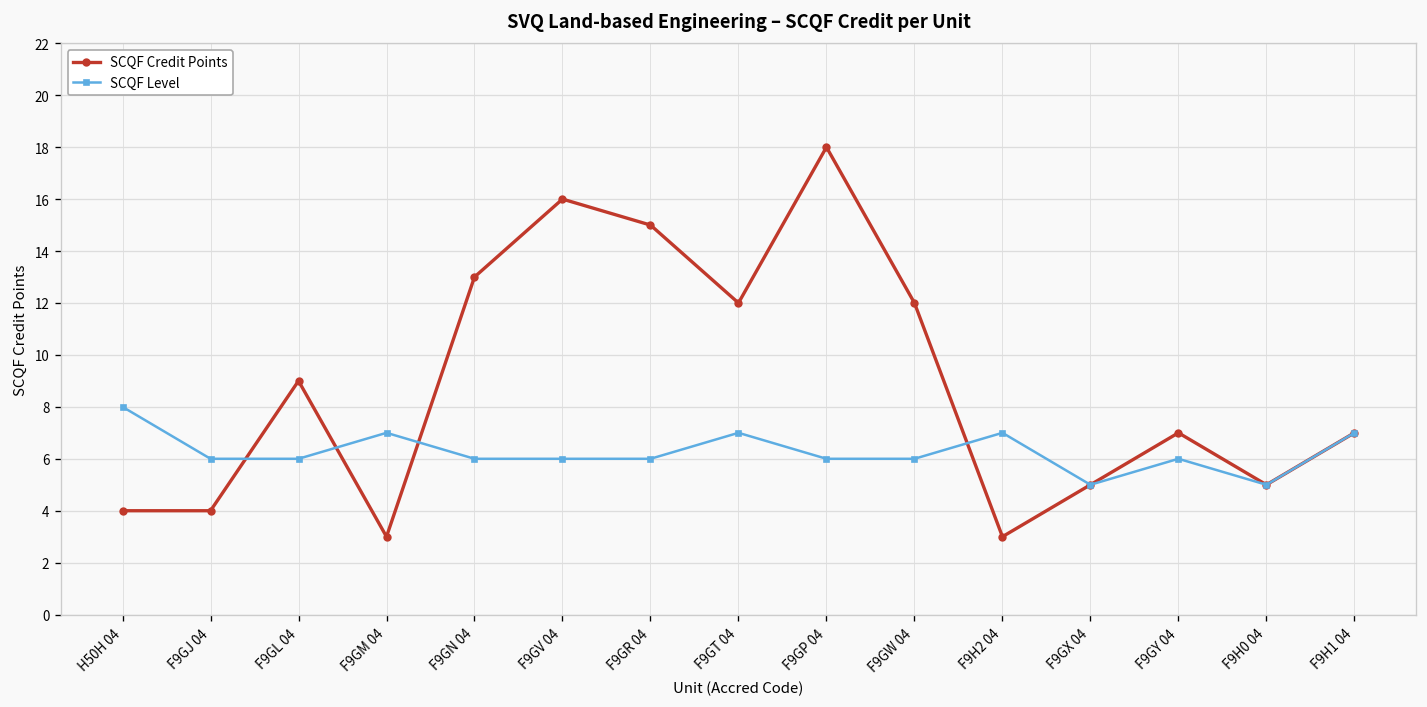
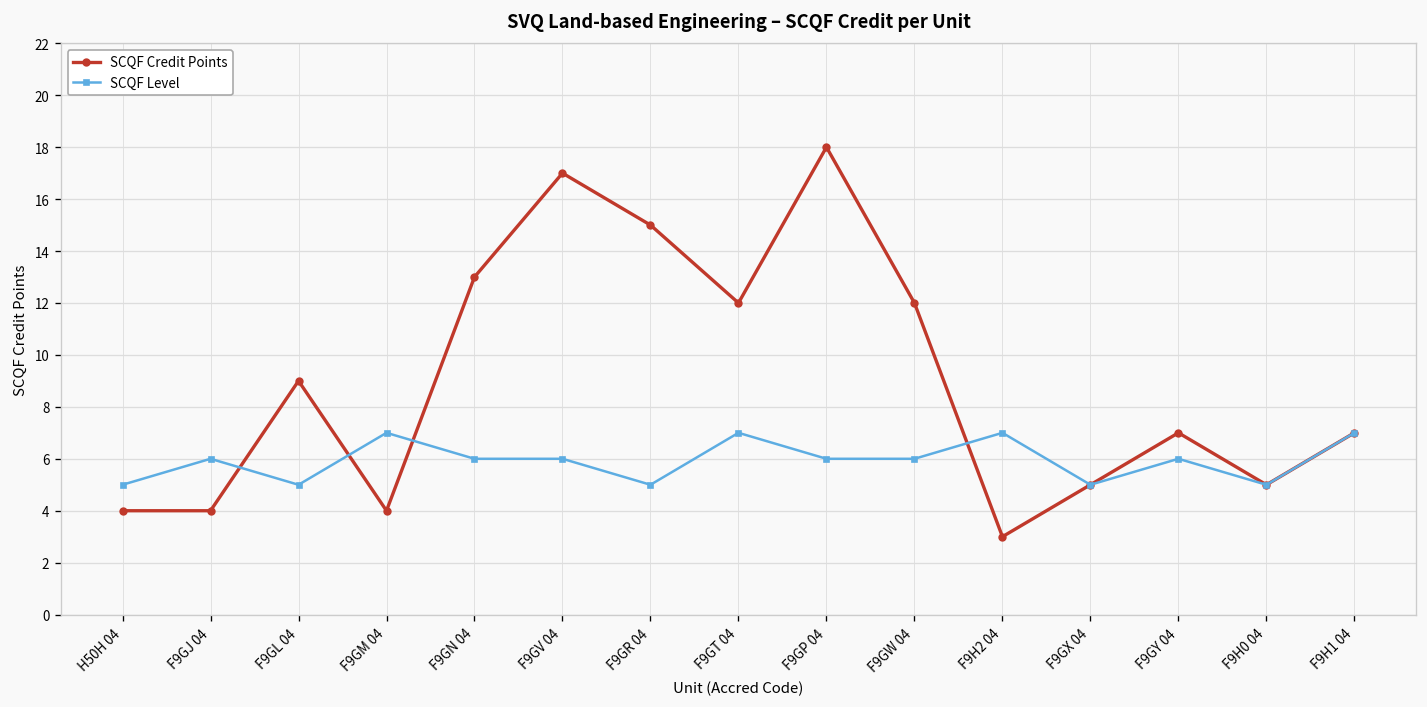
SCQF Level, H50H 04: 8 -> 5
SCQF Level, F9GL 04: 6 -> 5
SCQF Credit Points, F9GM 04: 3 -> 4
SCQF Credit Points, F9GV 04: 16 -> 17
SCQF Level, F9GR 04: 6 -> 5
